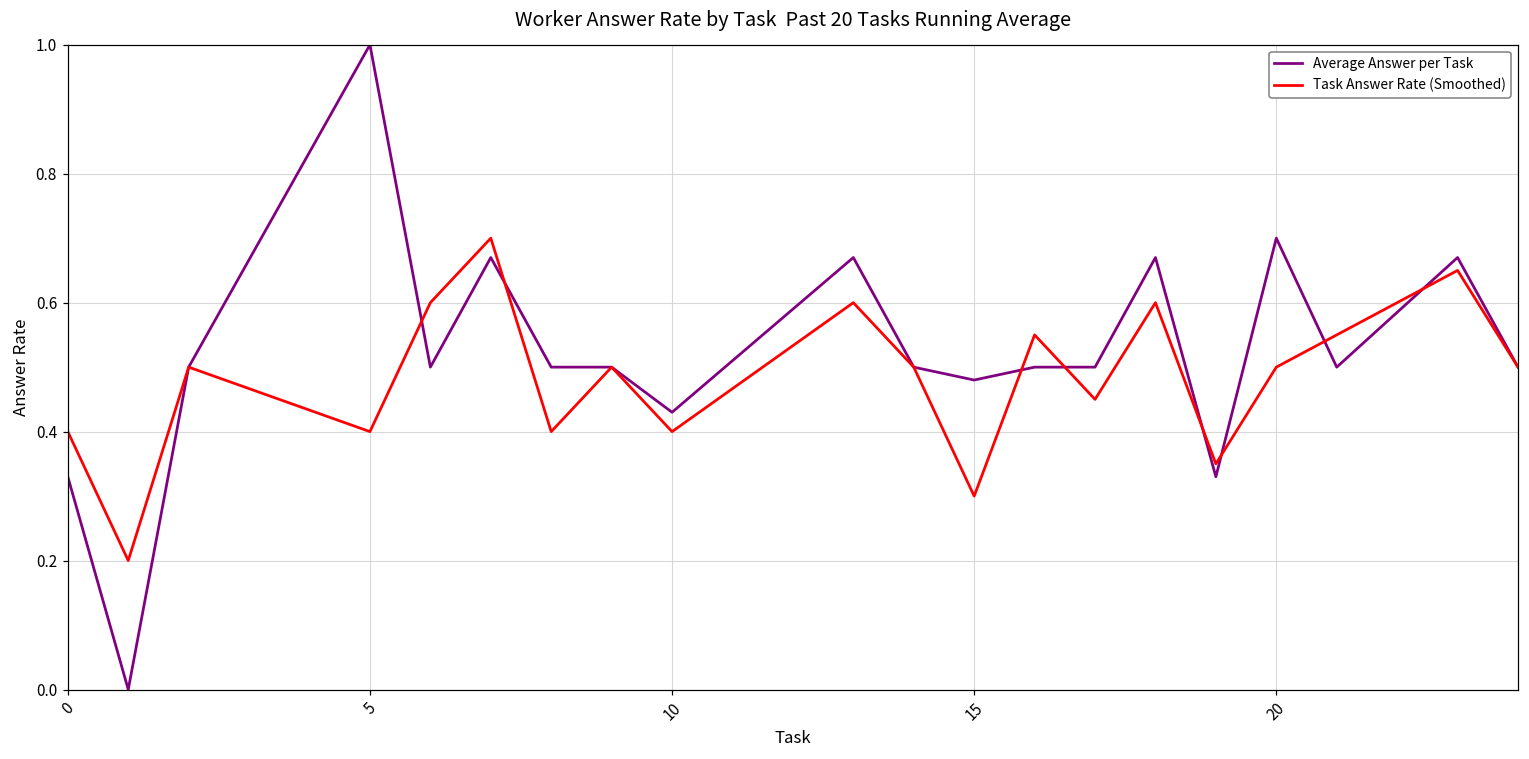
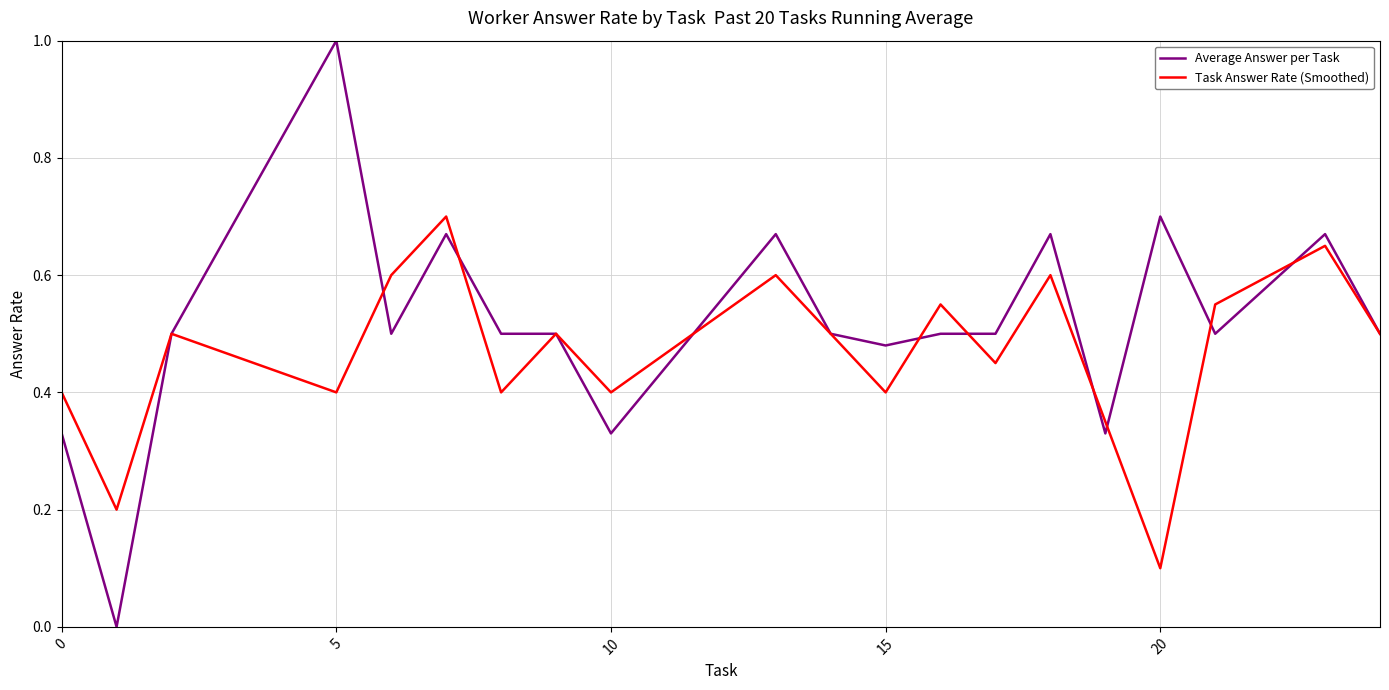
Average Answer per Task, 10: 0.43 -> 0.33
Task Answer Rate (Smoothed), 15: 0.3 -> 0.4
Task Answer Rate (Smoothed), 20: 0.5 -> 0.1
